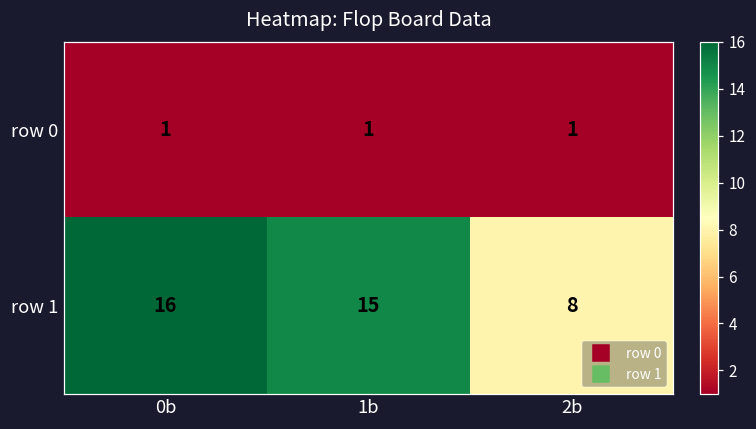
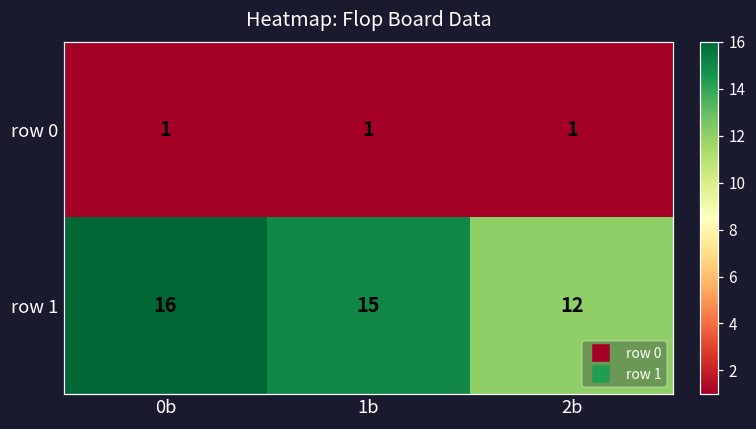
row 1, 2b: 8 -> 12
